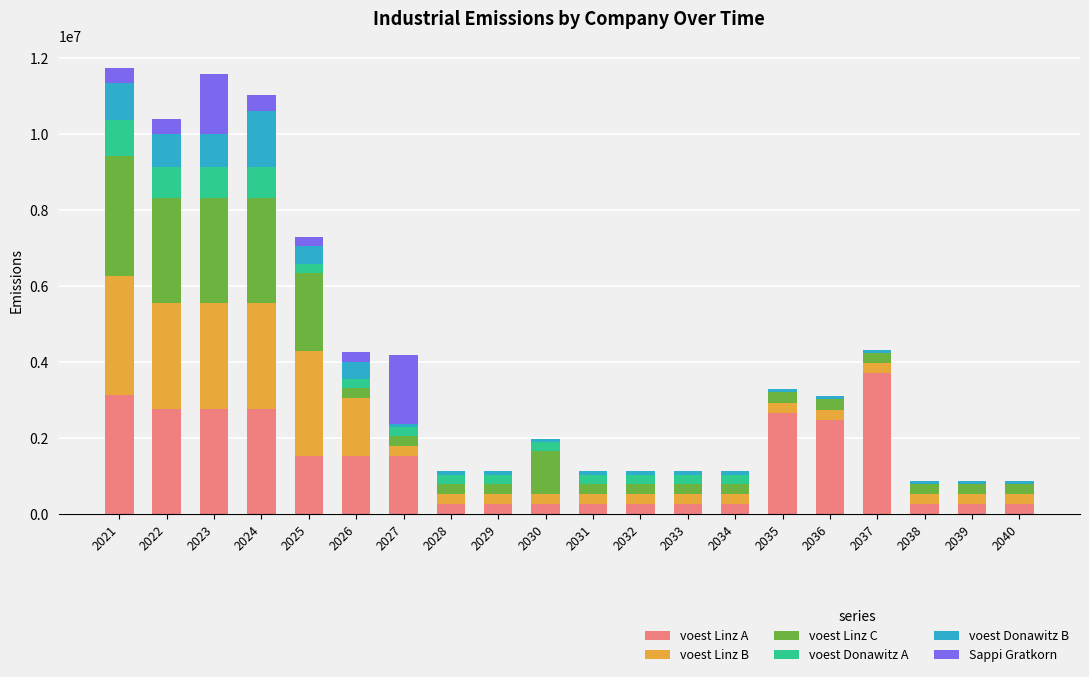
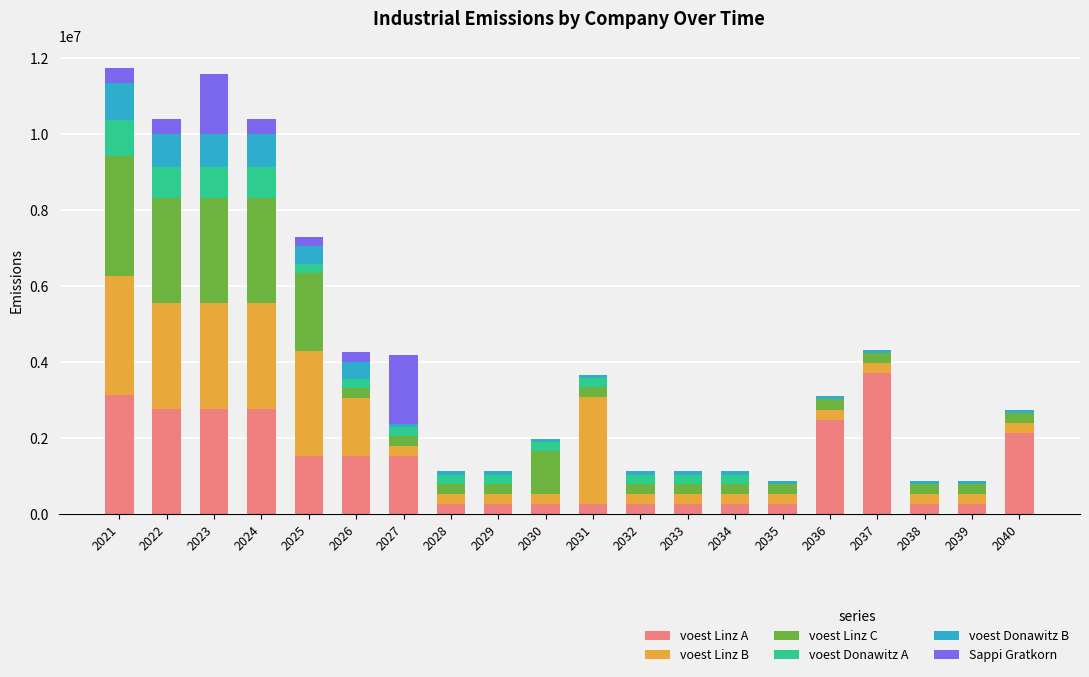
voest Donawitz B, 2024: 1500000 -> 800000
voest Linz B, 2031: 300000 -> 2800000
voest Linz A, 2035: 2700000 -> 300000
voest Linz A, 2040: 300000 -> 2100000
